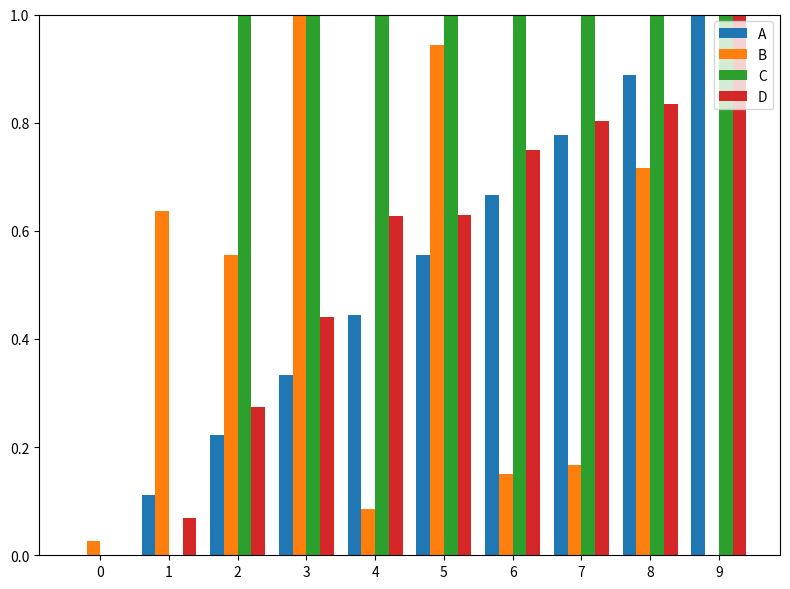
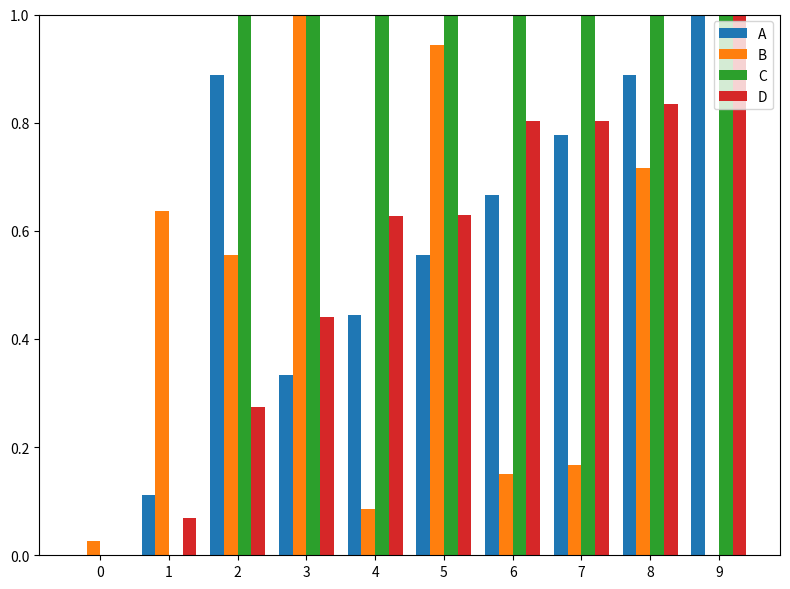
A, 2: 0.22 -> 0.89
D, 6: 0.75 -> 0.80
